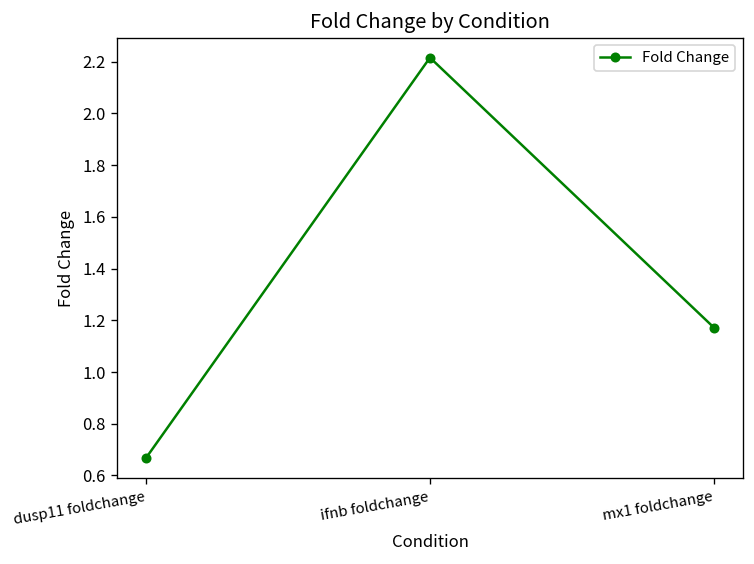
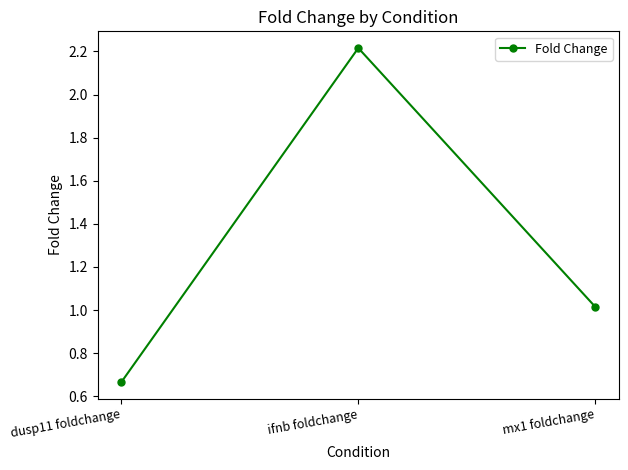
mx1 foldchange: 1.17 -> 1.02
